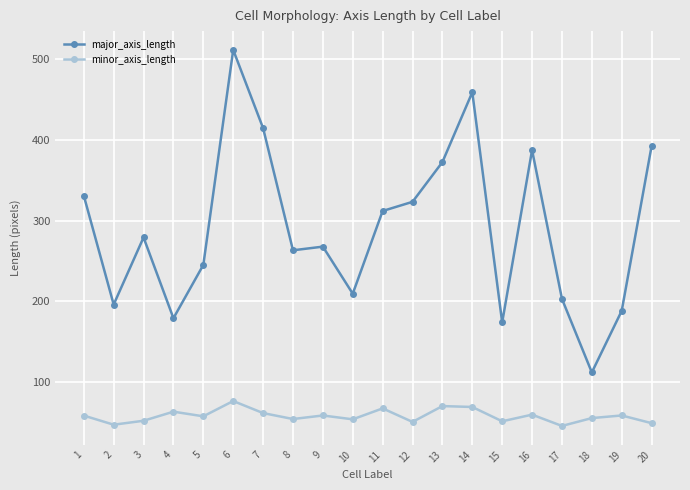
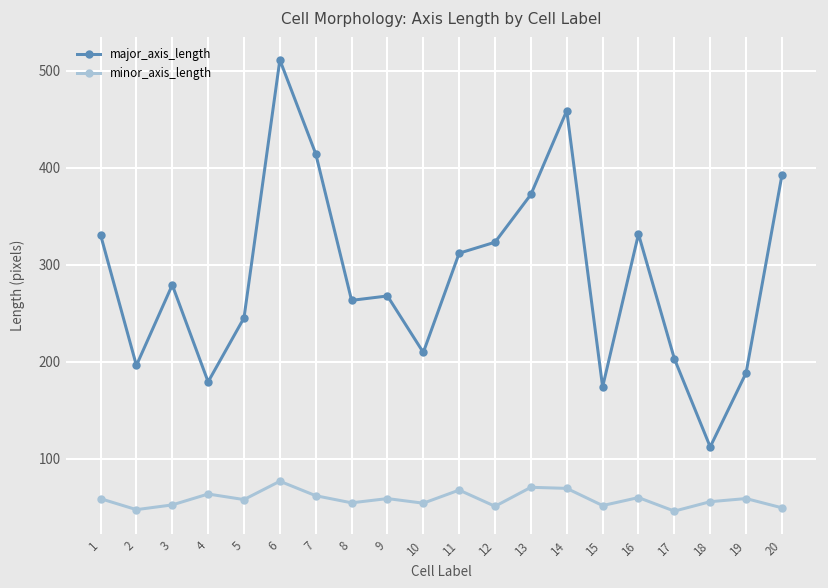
major_axis_length, 16: 390 -> 330
